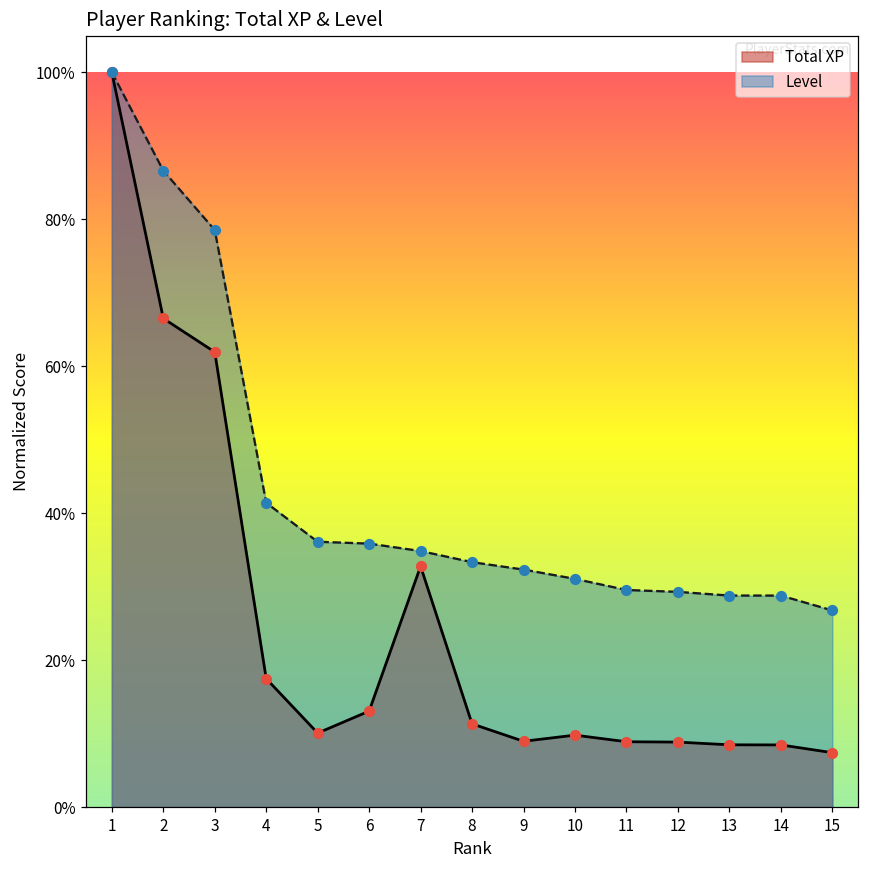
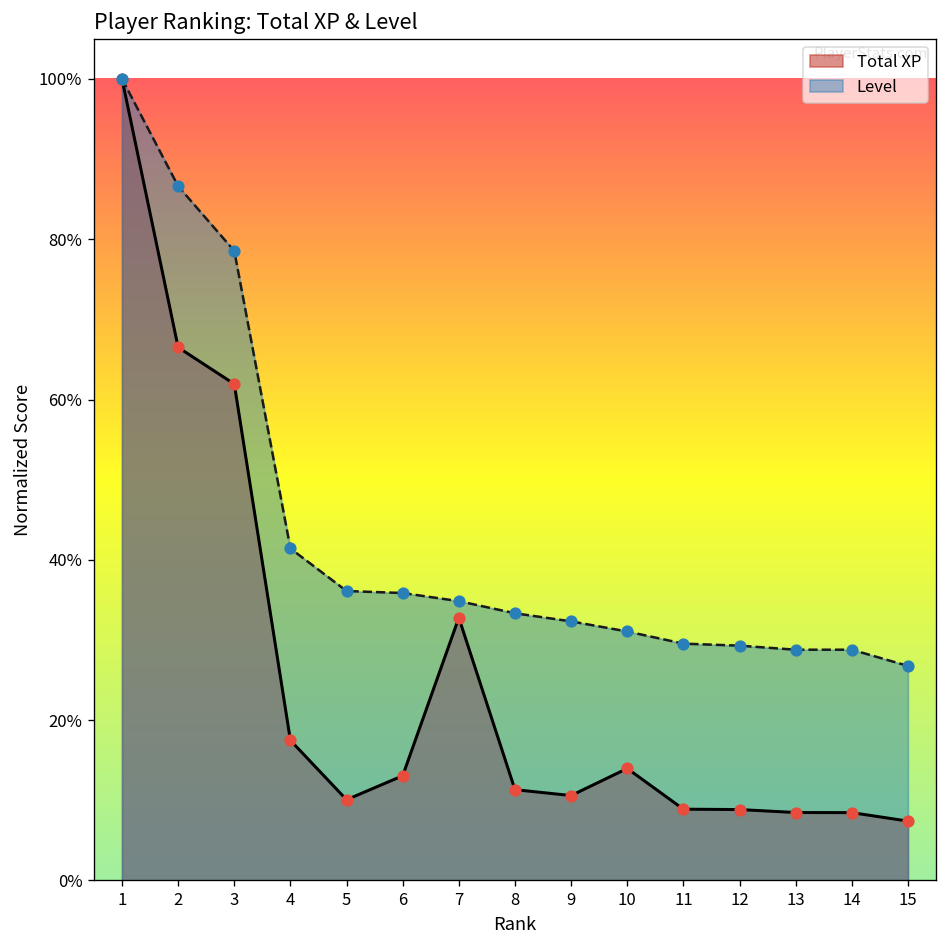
Total XP, 9: 9% -> 11%
Total XP, 10: 10% -> 14%
